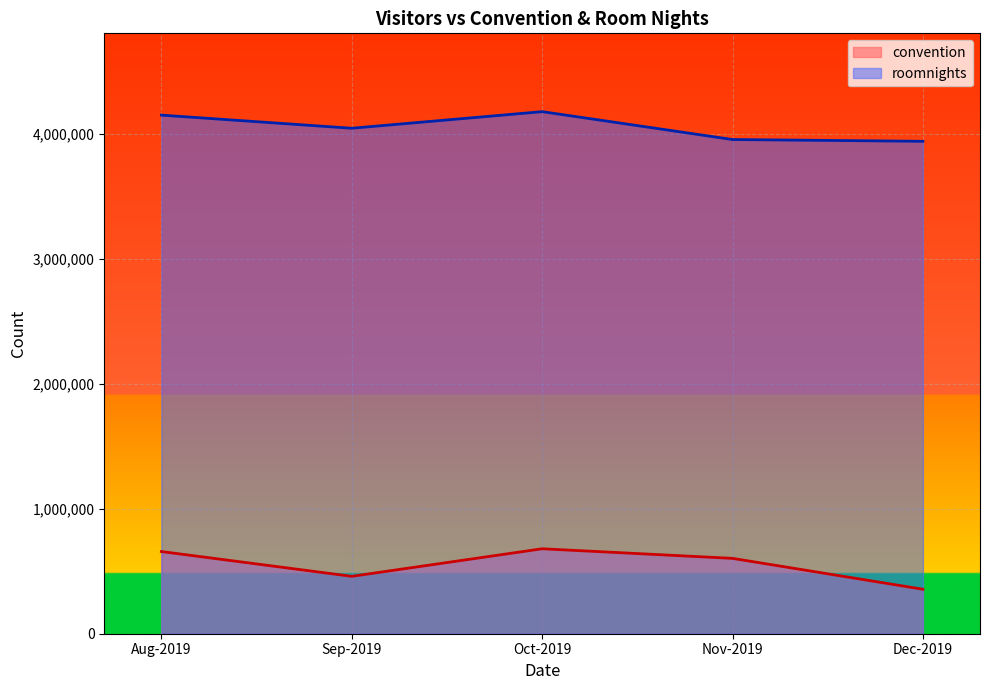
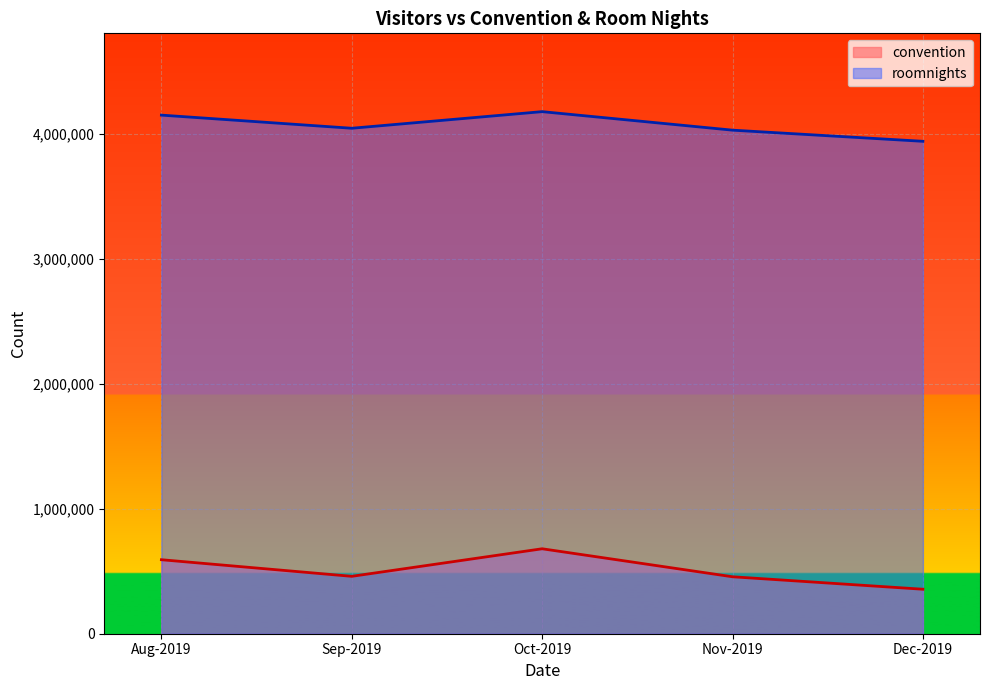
convention, Aug-2019: 660,000 -> 590,000
convention, Nov-2019: 600,000 -> 460,000
roomnights, Nov-2019: 3,960,000 -> 4,030,000
